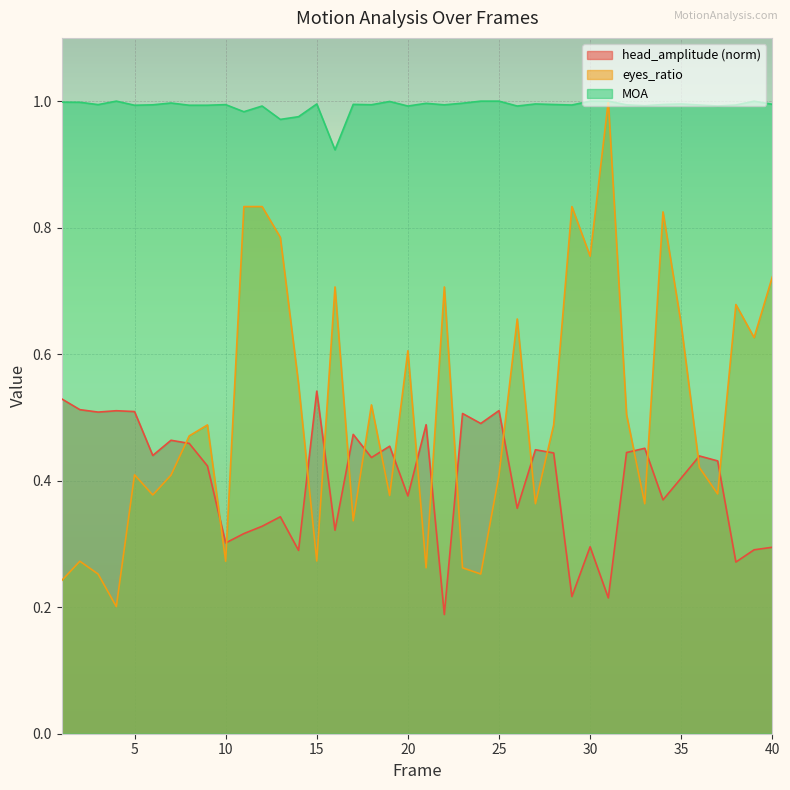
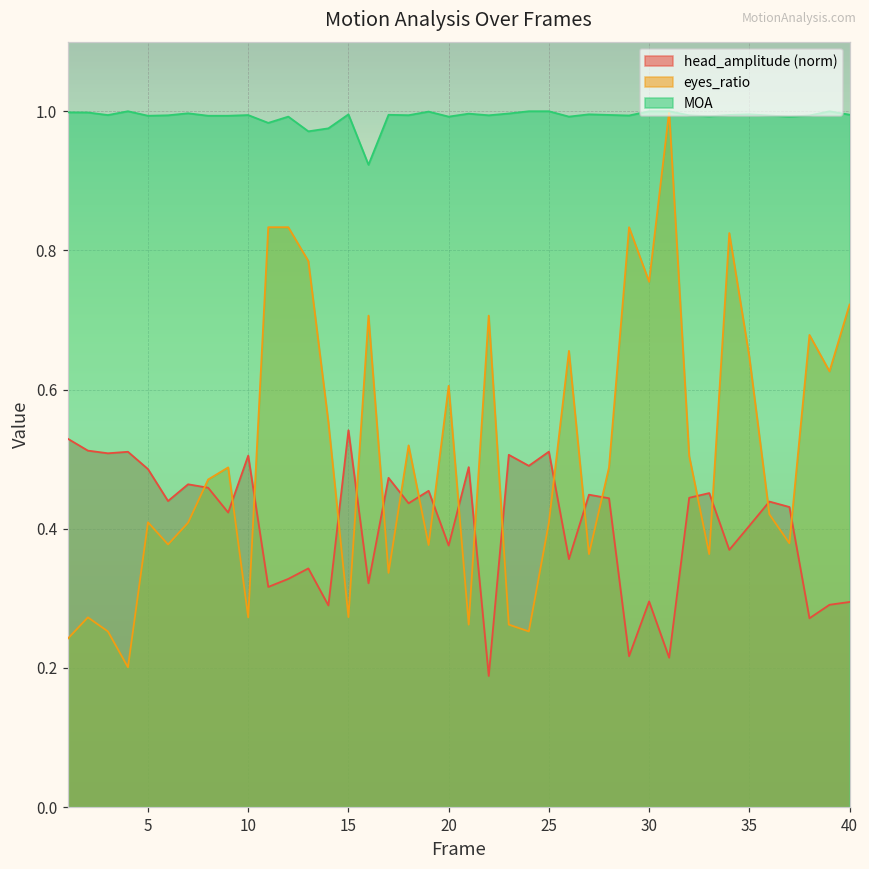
head_amplitude (norm), 5: 0.51 -> 0.49
head_amplitude (norm), 10: 0.30 -> 0.51
